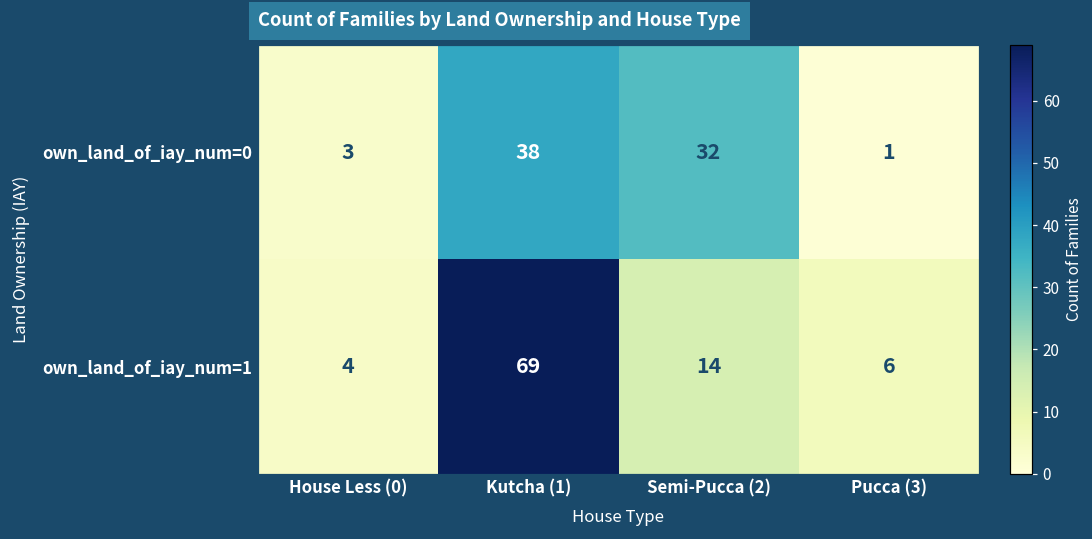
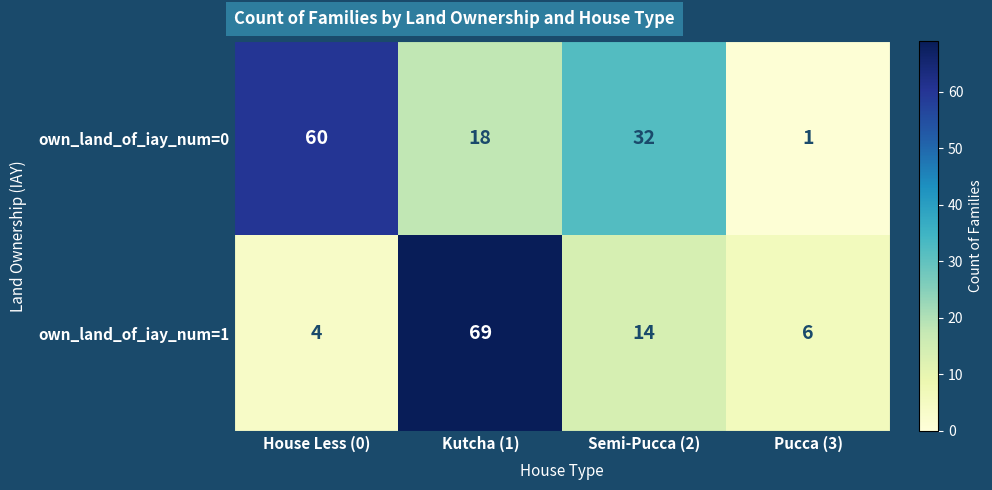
own_land_of_iay_num=0, House Less (0): 3 -> 60
own_land_of_iay_num=0, Kutcha (1): 38 -> 18
